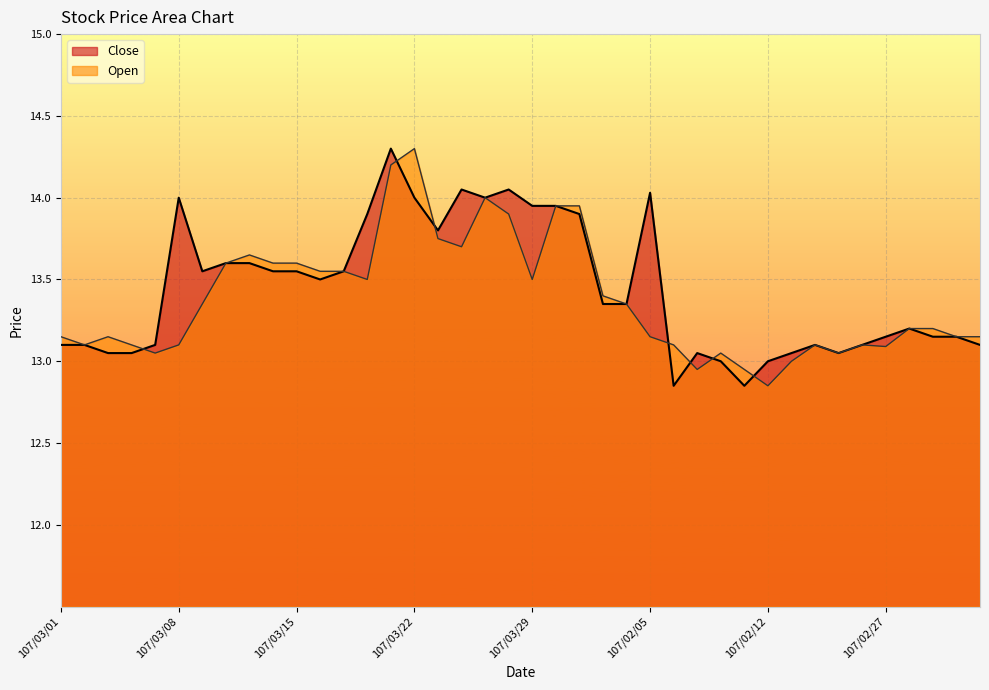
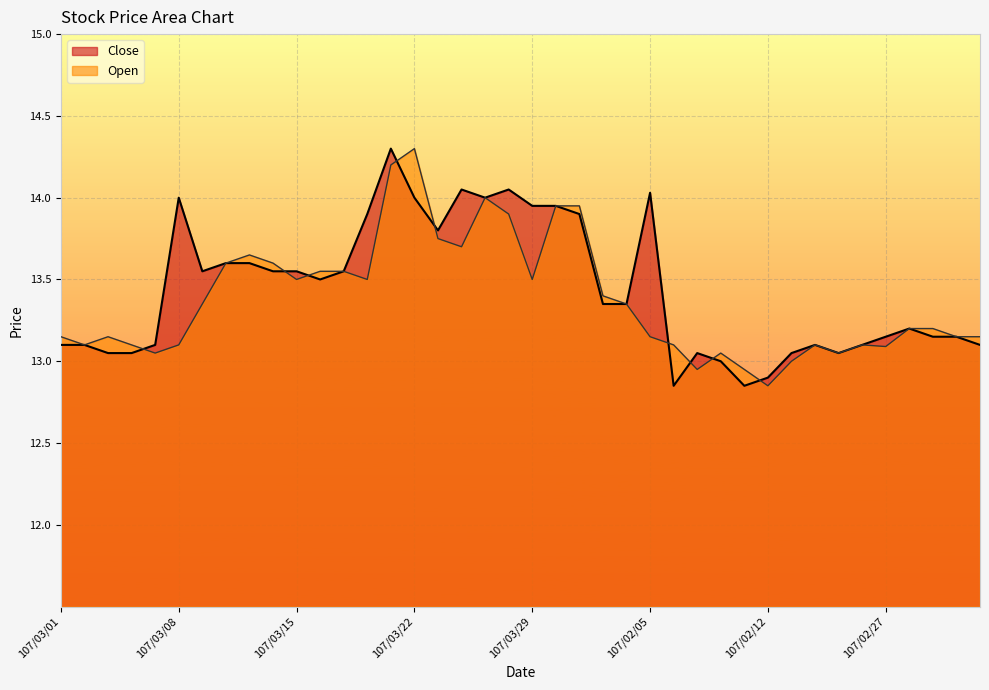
Open, 107/03/15: 13.6 -> 13.5
Close, 107/02/12: 13.0 -> 12.9
